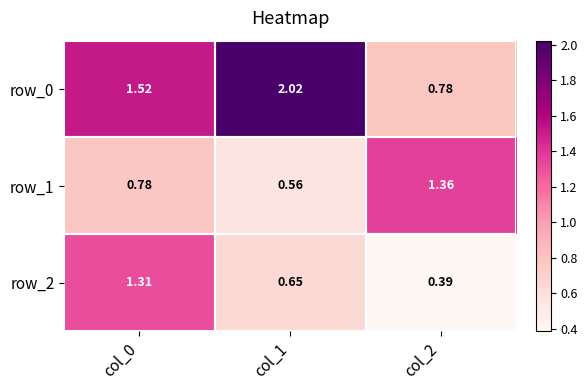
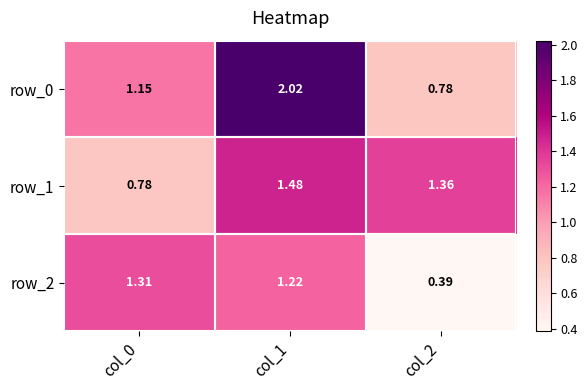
row_0, col_0: 1.52 -> 1.15
row_1, col_1: 0.56 -> 1.48
row_2, col_1: 0.65 -> 1.22
